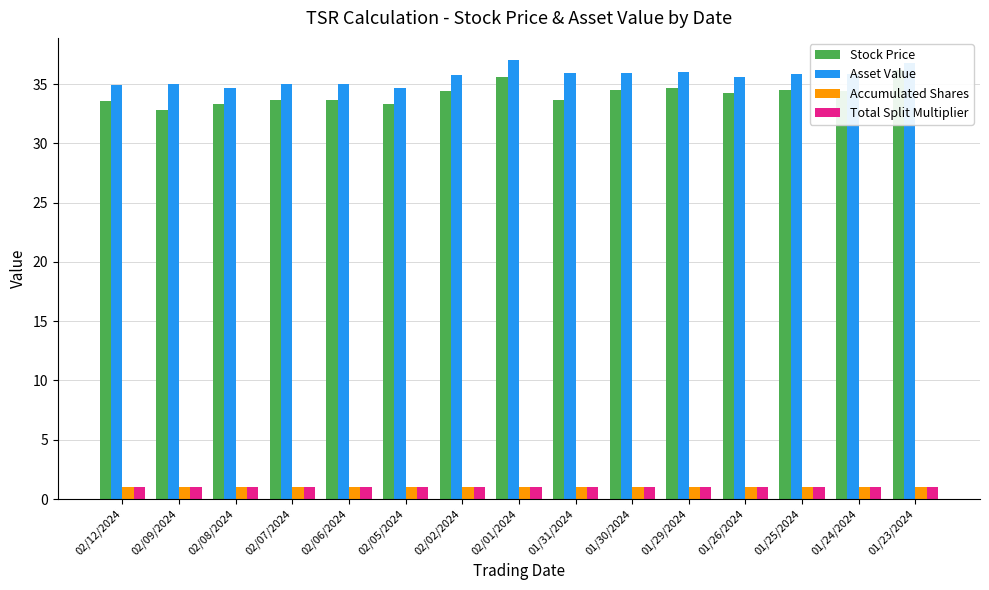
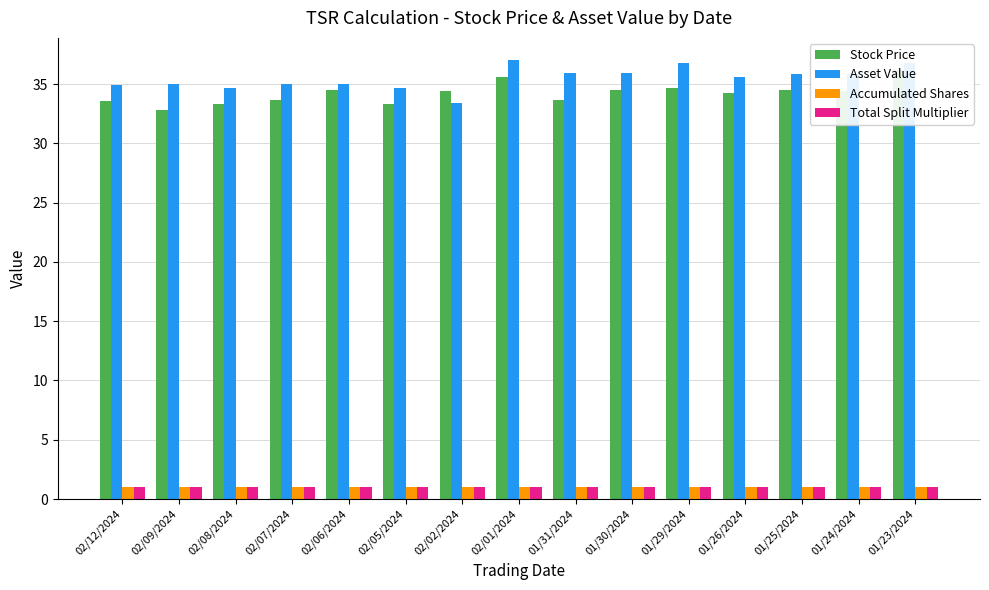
Stock Price, 02/06/2024: 33.7 -> 34.5
Asset Value, 02/02/2024: 35.8 -> 33.4
Asset Value, 01/29/2024: 36.0 -> 36.7
